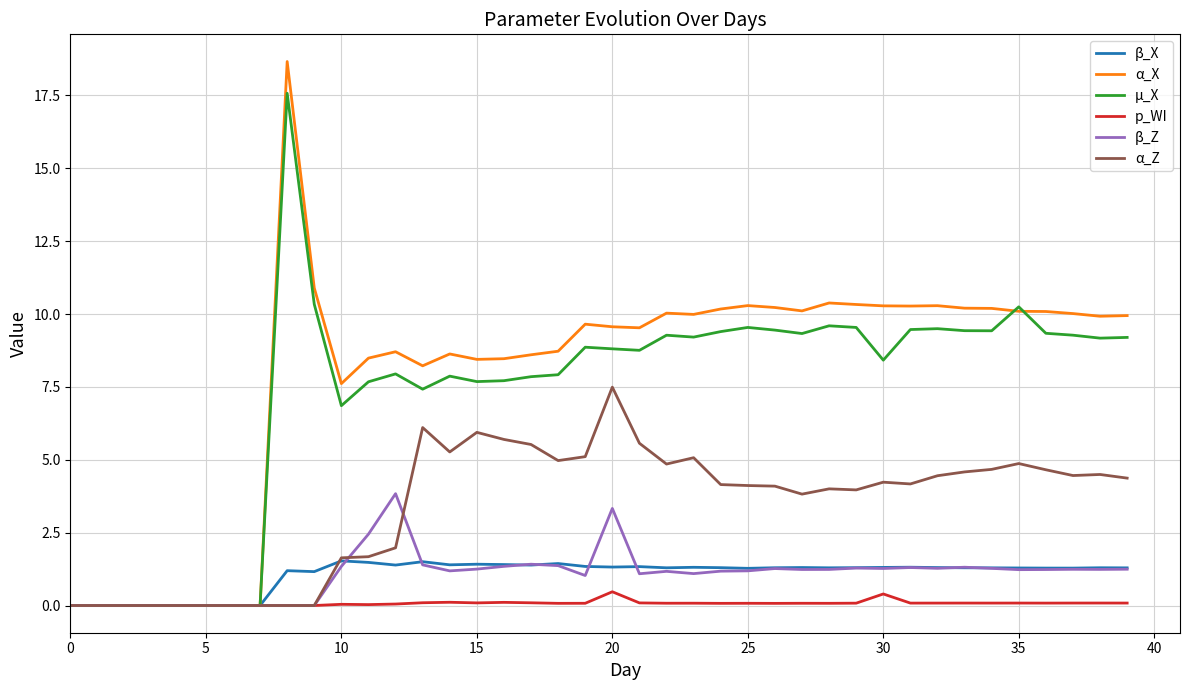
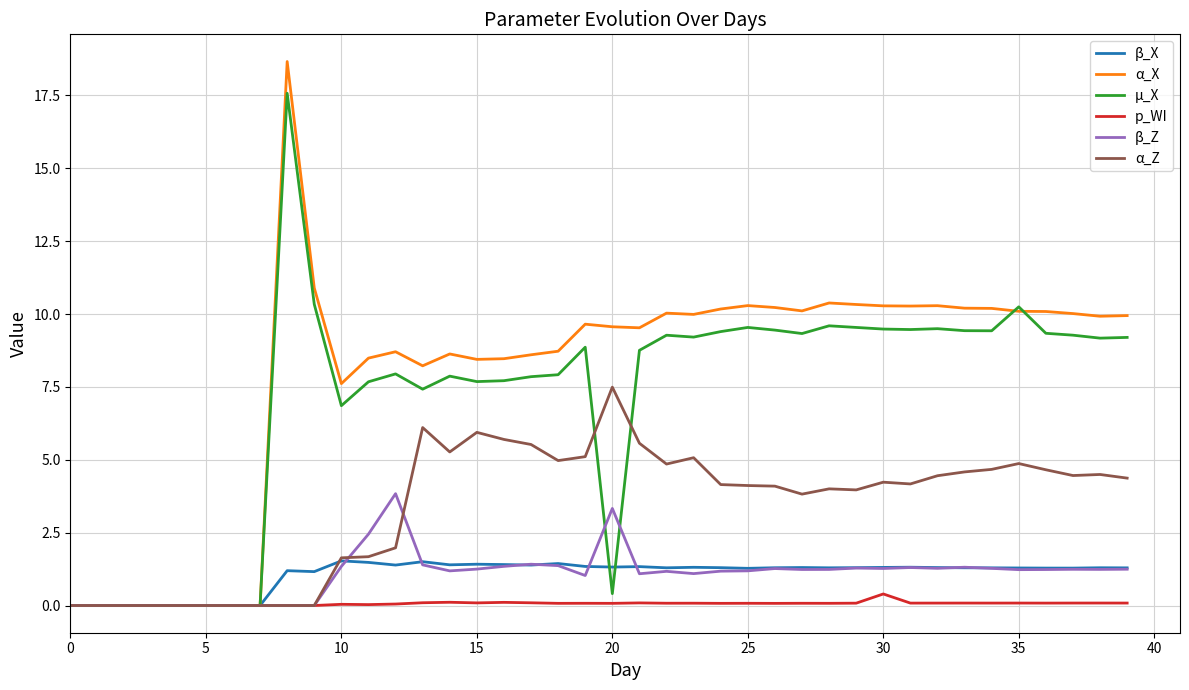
µ_X, 20: 8.8 -> 0.4
p_WI, 20: 0.5 -> 0.1
µ_X, 30: 8.4 -> 9.5
